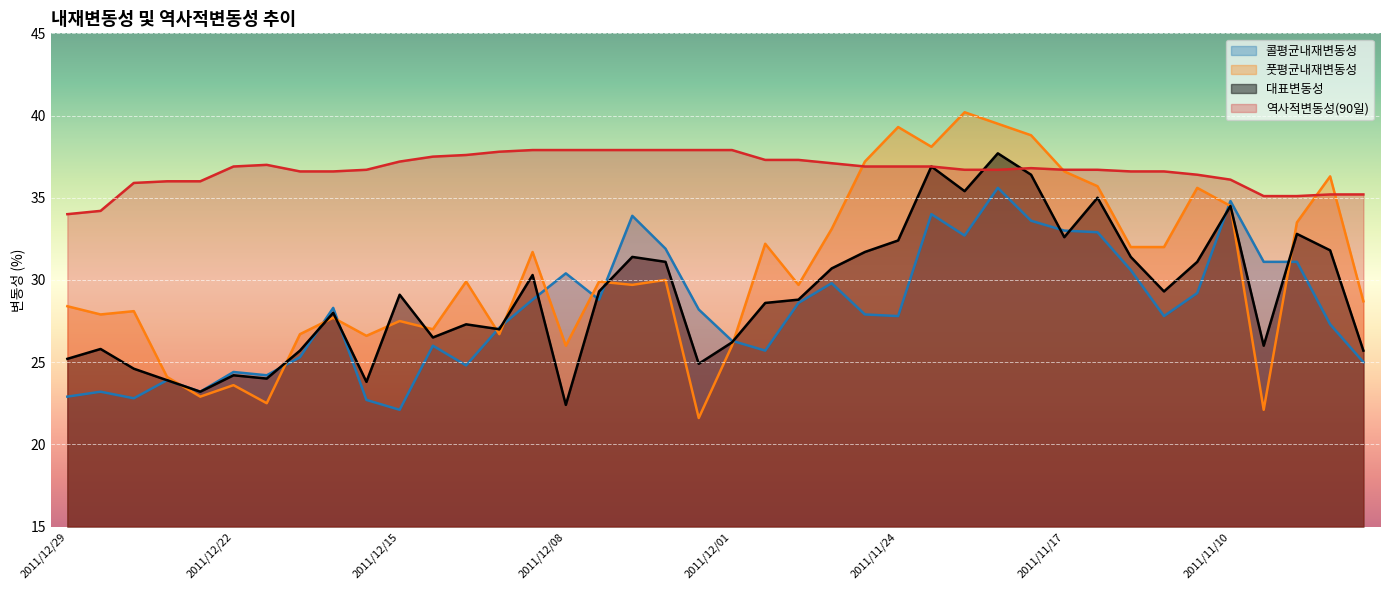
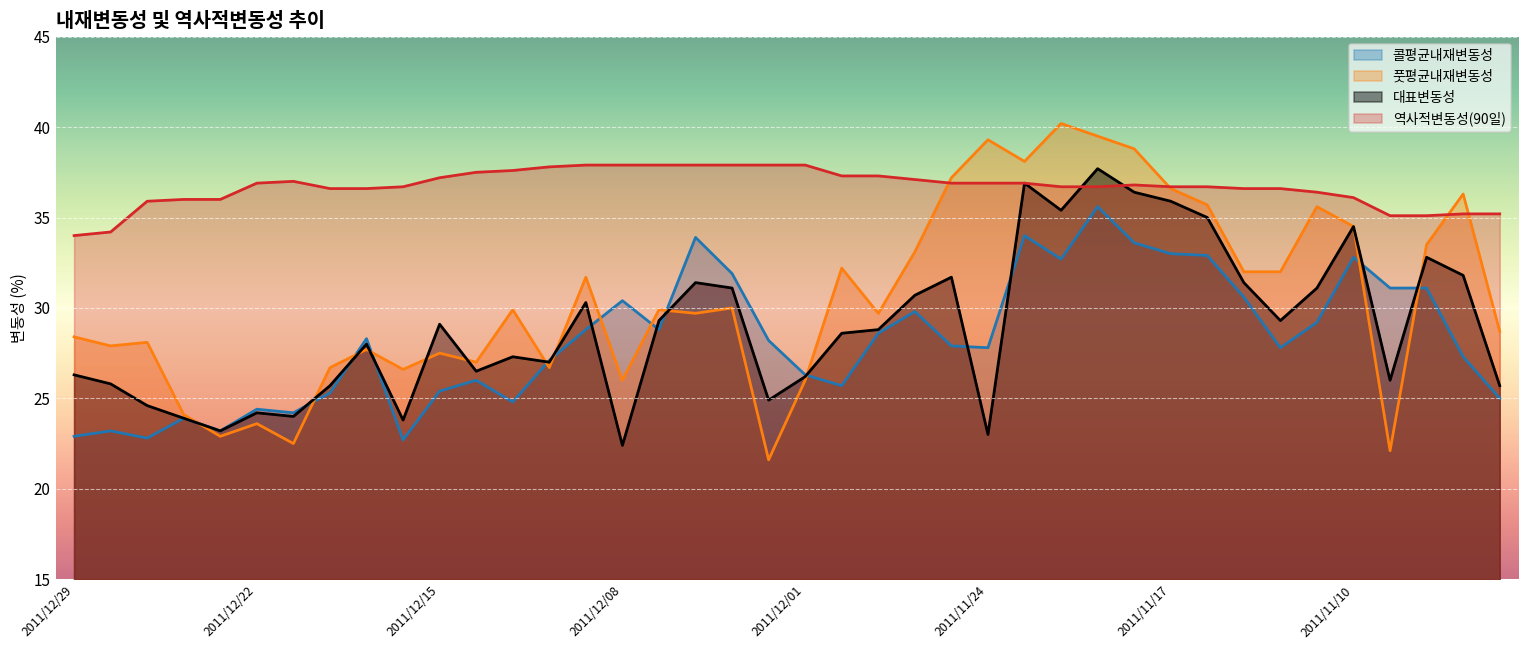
대표변동성, 2011/12/29: 25.2 -> 26.3
콜평균내재변동성, 2011/12/15: 22.1 -> 25.4
대표변동성, 2011/11/24: 32.4 -> 23.0
대표변동성, 2011/11/17: 32.6 -> 35.9
콜평균내재변동성, 2011/11/10: 34.8 -> 32.8
